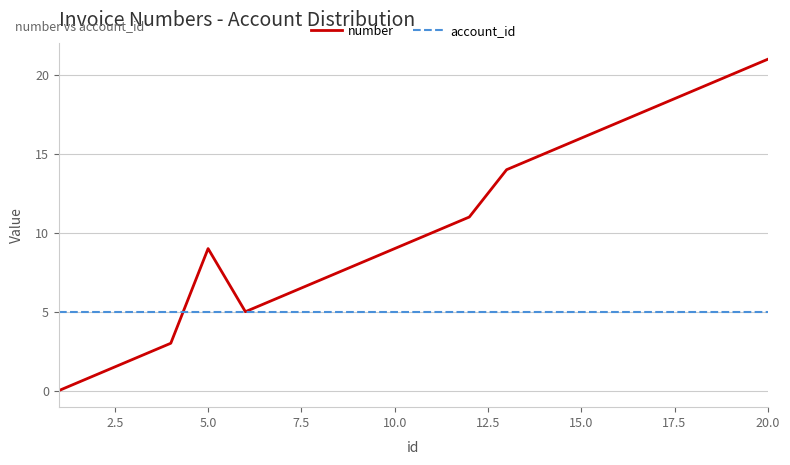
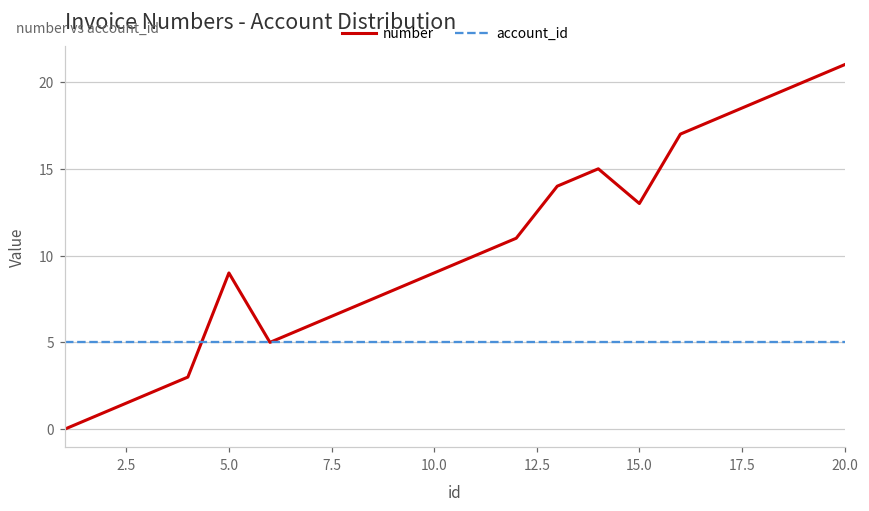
number, 15.0: 16.0 -> 13.0
